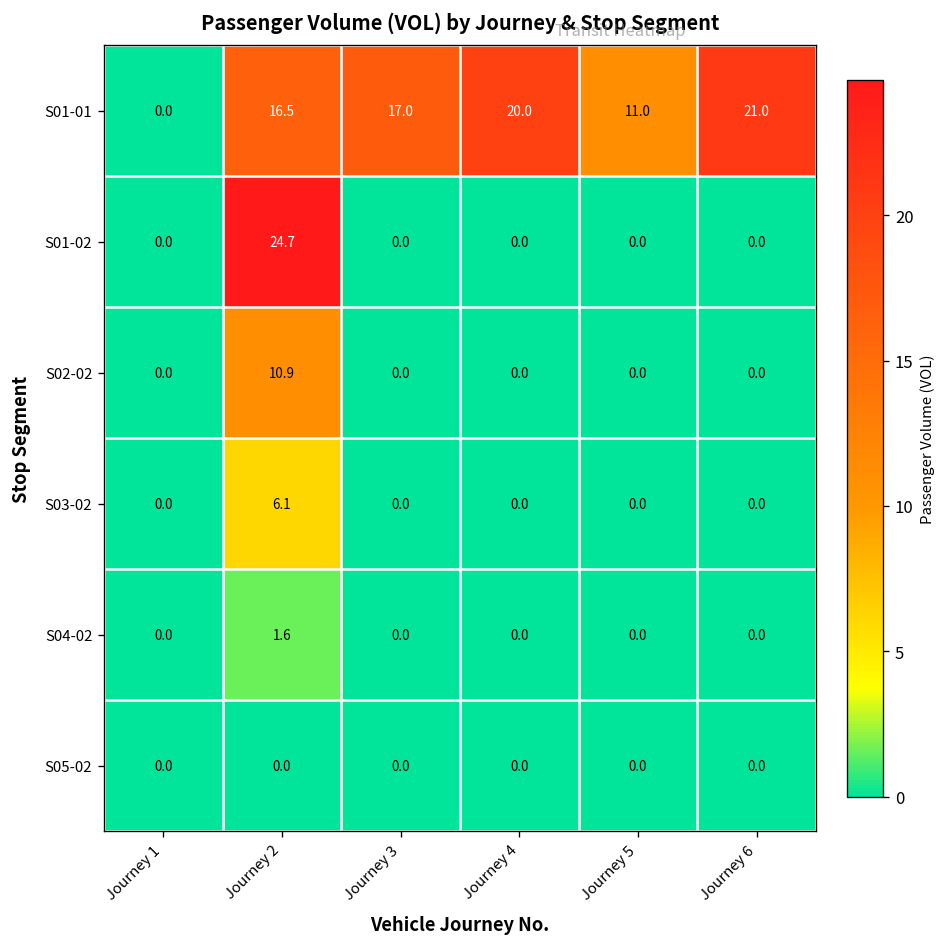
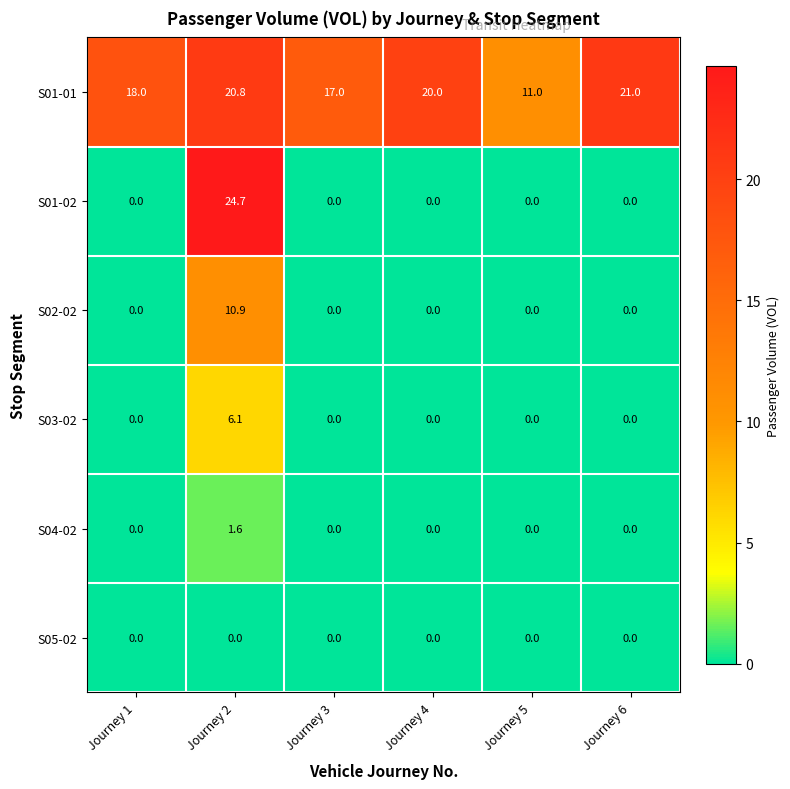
S01-01, Journey 1: 0.0 -> 18.0
S01-01, Journey 2: 16.5 -> 20.8
